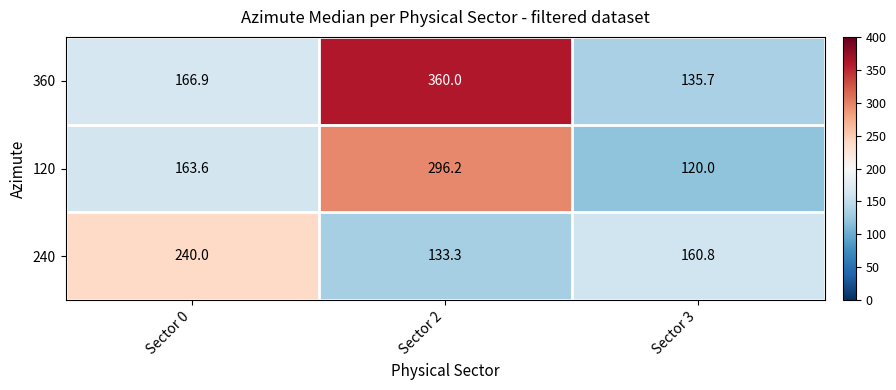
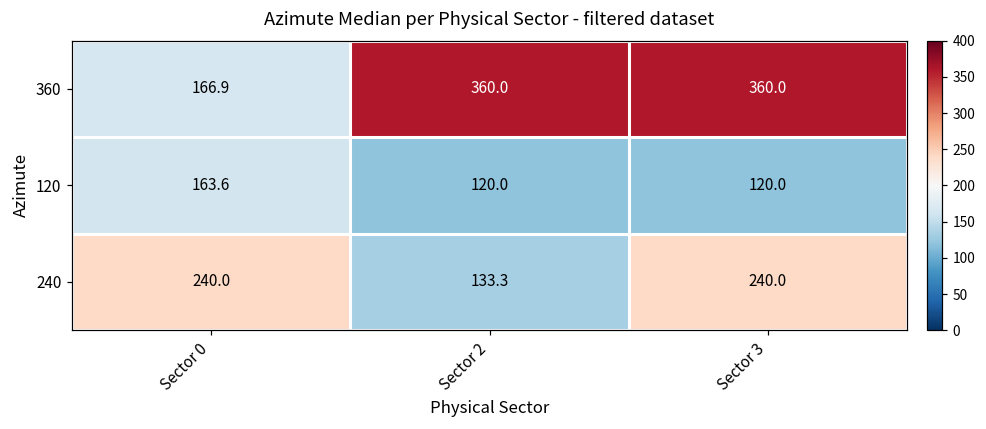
360, Sector 3: 135.7 -> 360.0
120, Sector 2: 296.2 -> 120.0
240, Sector 3: 160.8 -> 240.0
